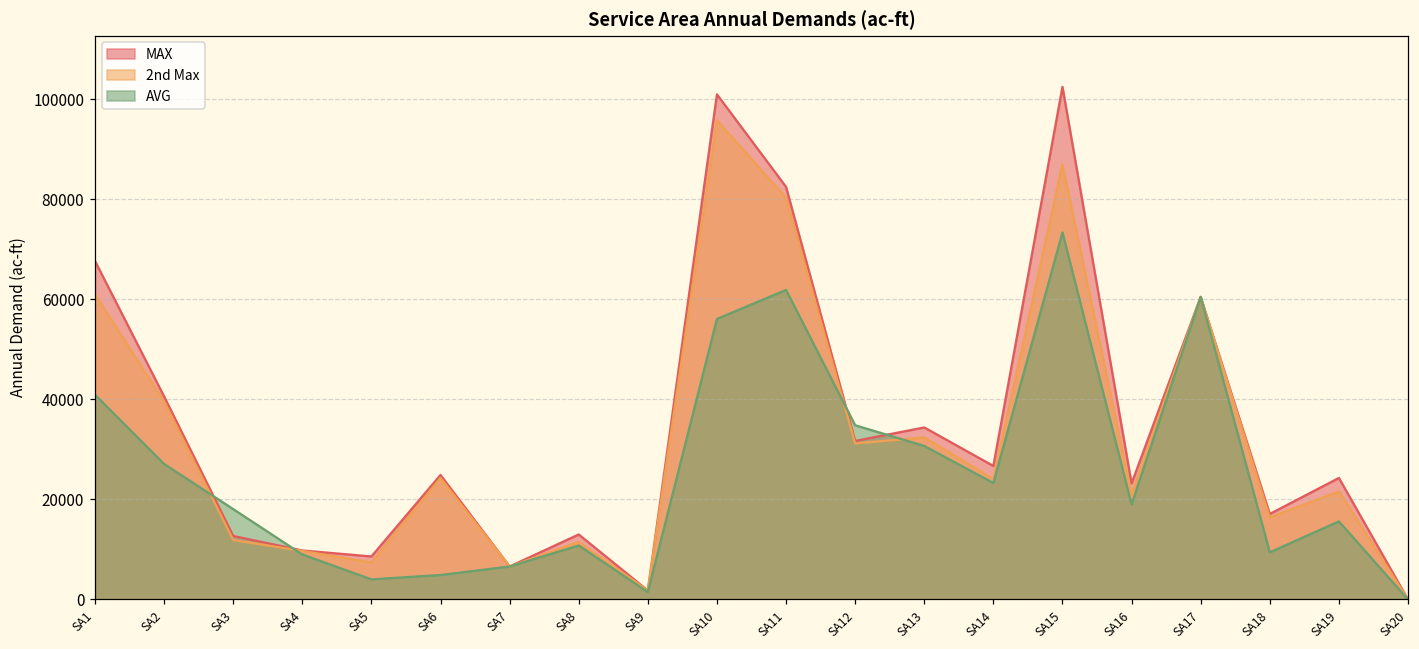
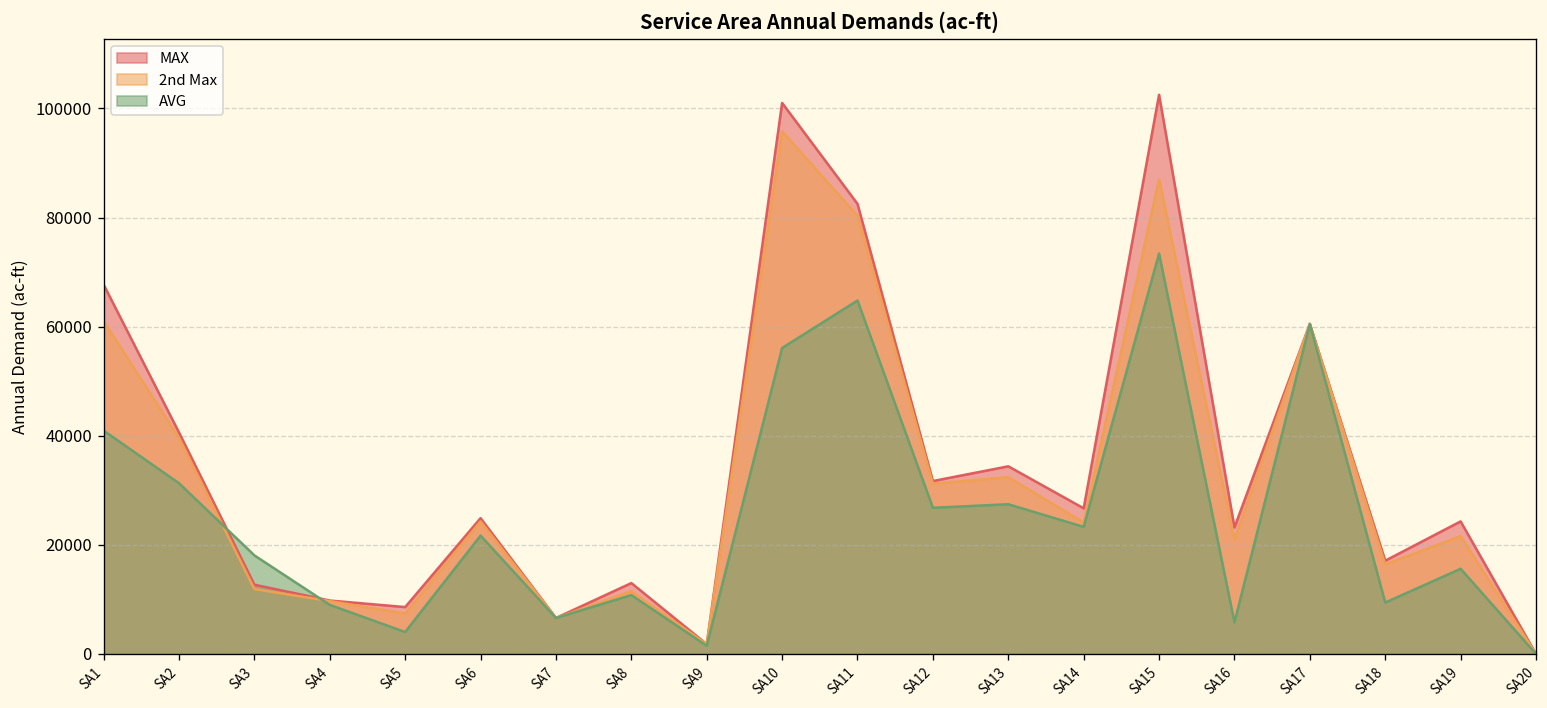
AVG, SA2: 27000 -> 31000
AVG, SA6: 5000 -> 22000
AVG, SA11: 62000 -> 65000
AVG, SA12: 35000 -> 27000
AVG, SA13: 31000 -> 27000
AVG, SA16: 19000 -> 6000
